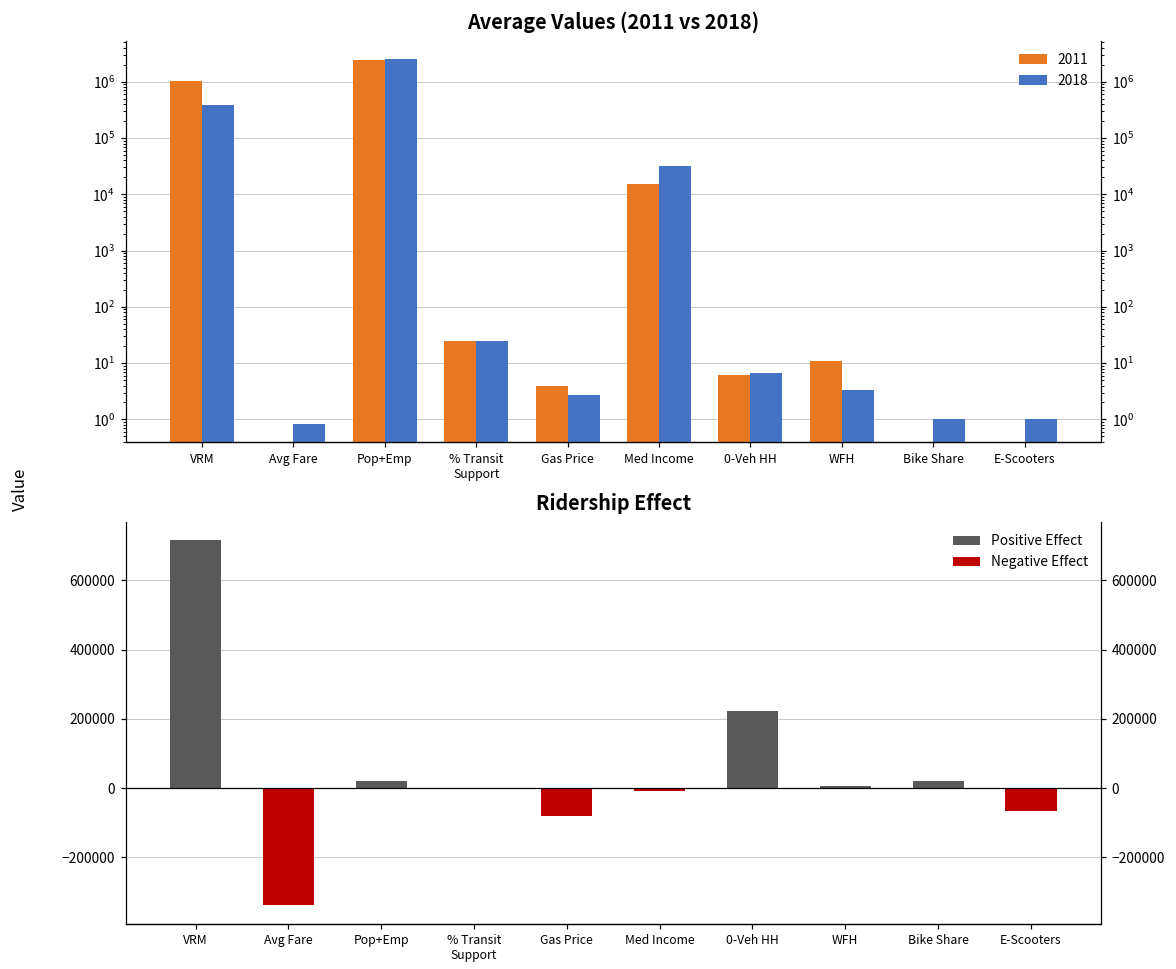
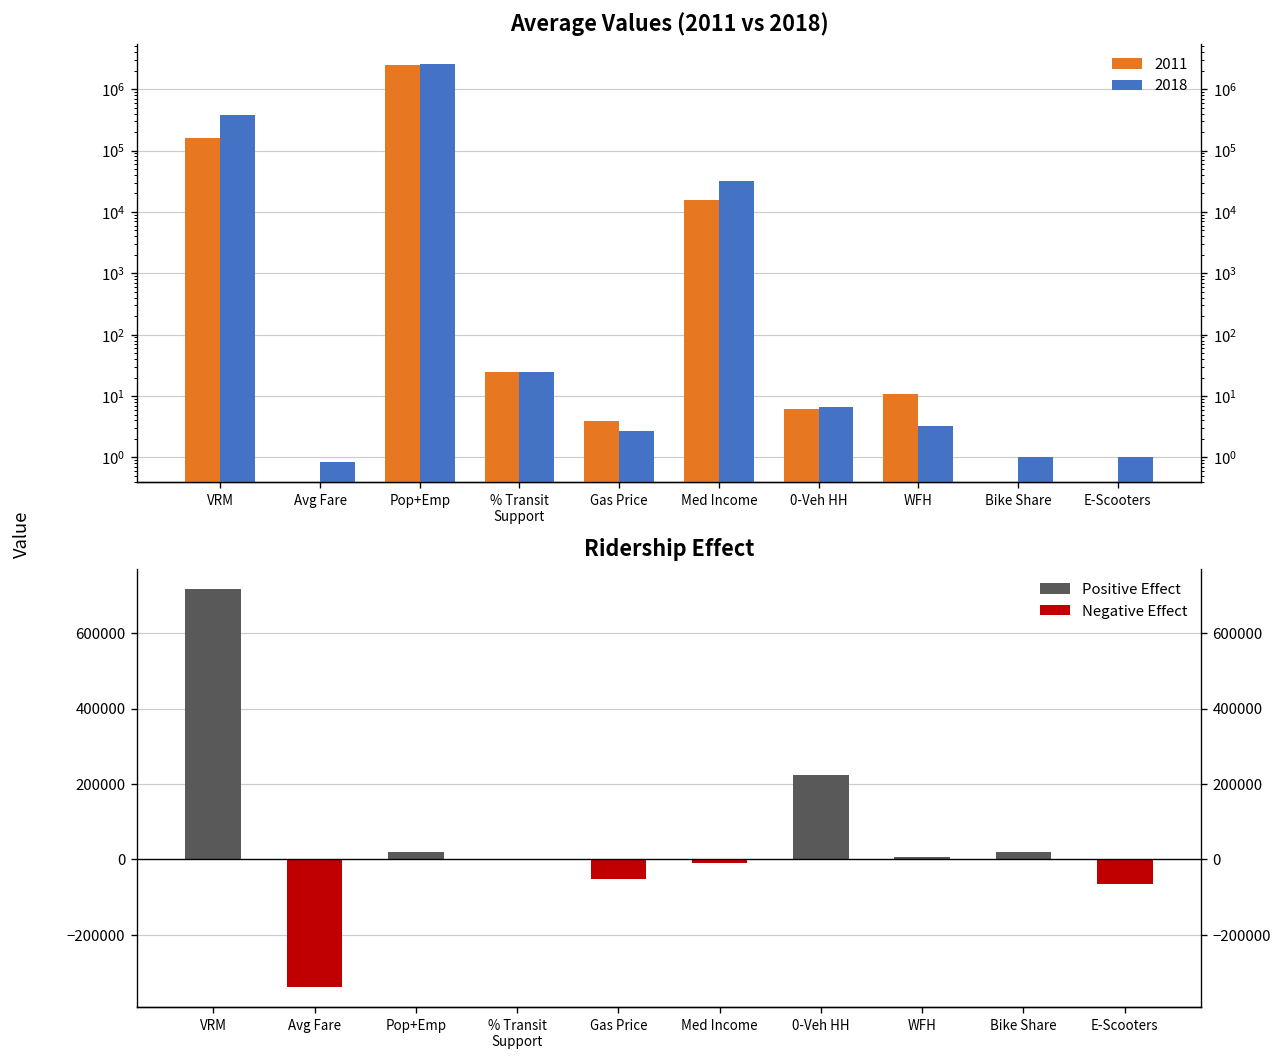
Average Values (2011 vs 2018), 2011, VRM: 1000000 -> 160000
Ridership Effect, Gas Price: -80000 -> -50000
